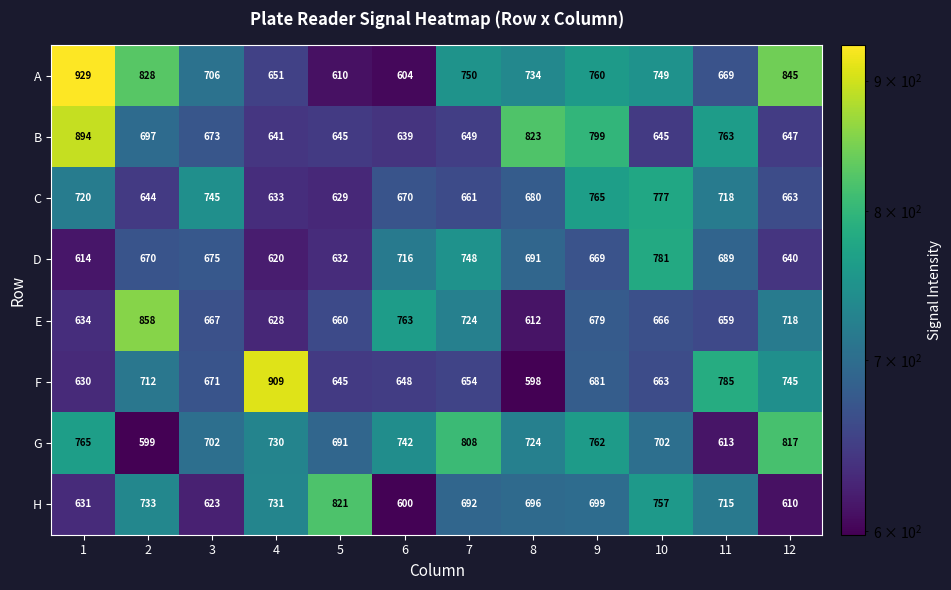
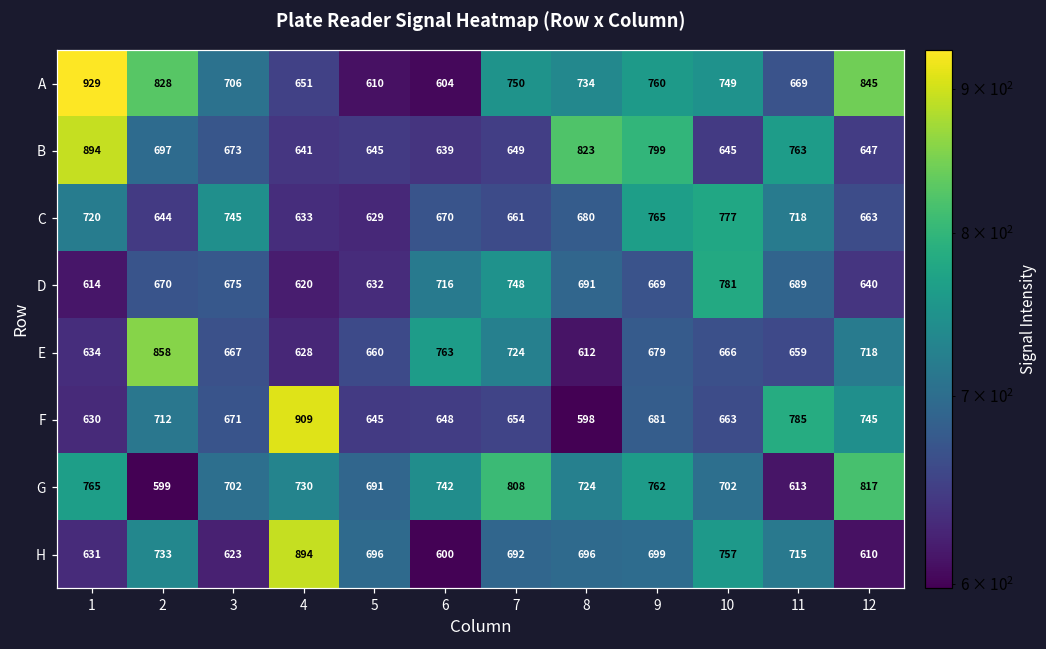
H, 4: 731 -> 894
H, 5: 821 -> 696
